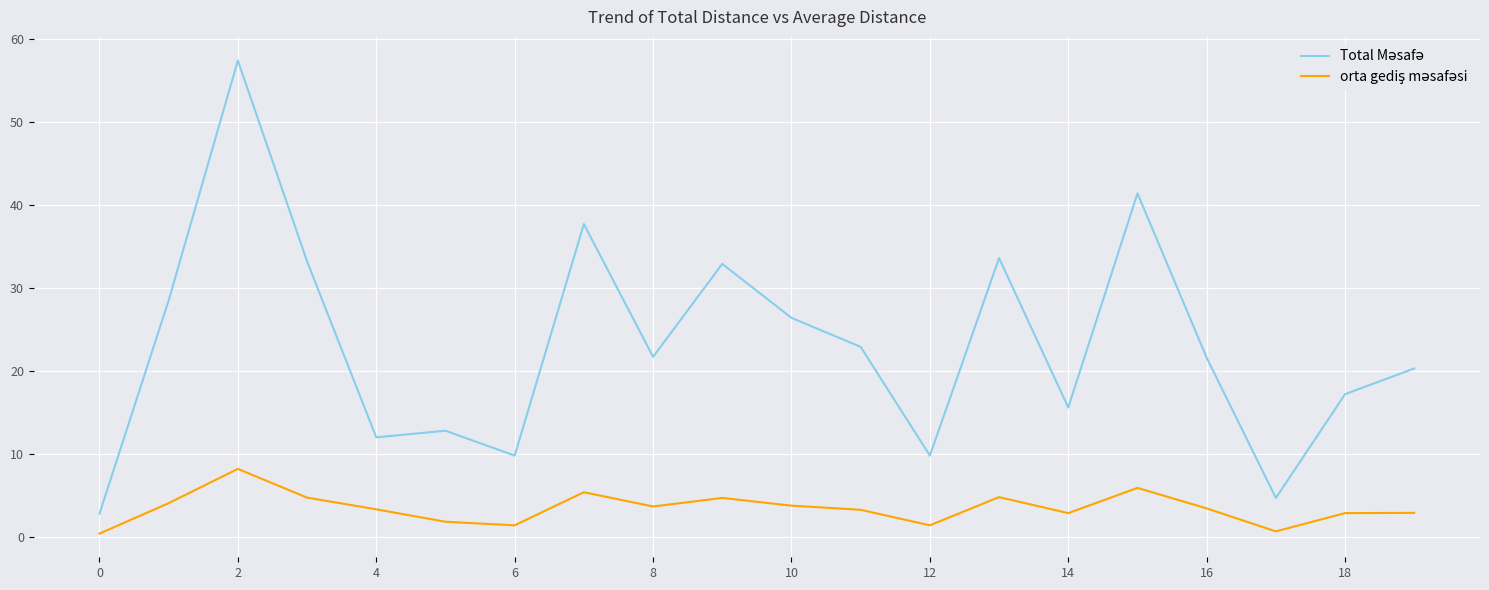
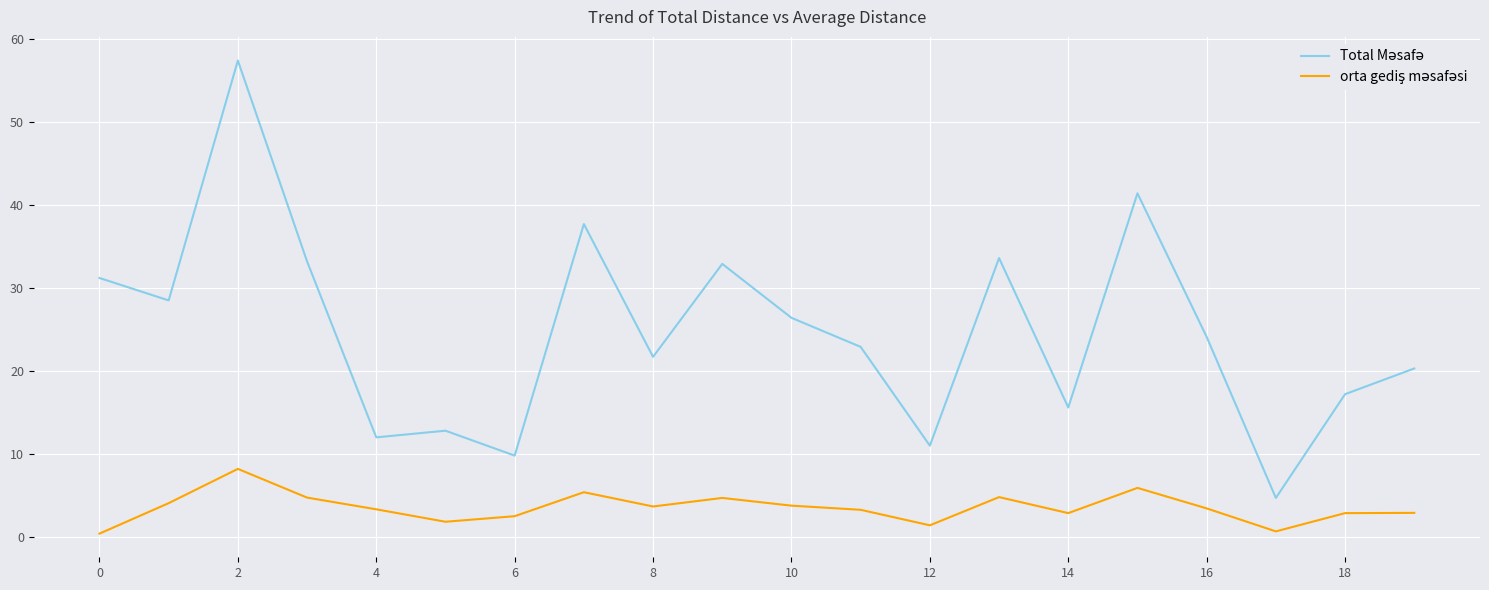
Total Məsafə, 0: 3 -> 31
orta gediş məsafəsi, 6: 1 -> 3
Total Məsafə, 12: 10 -> 11
Total Məsafə, 16: 22 -> 24
